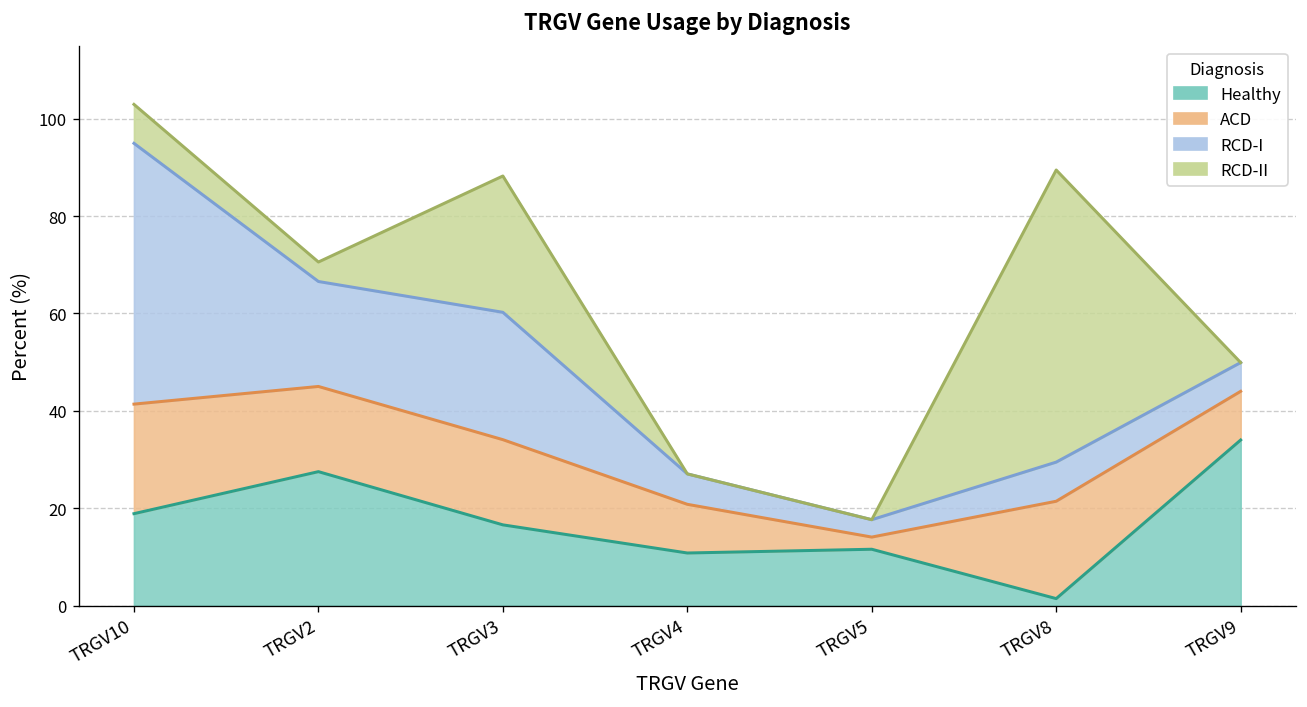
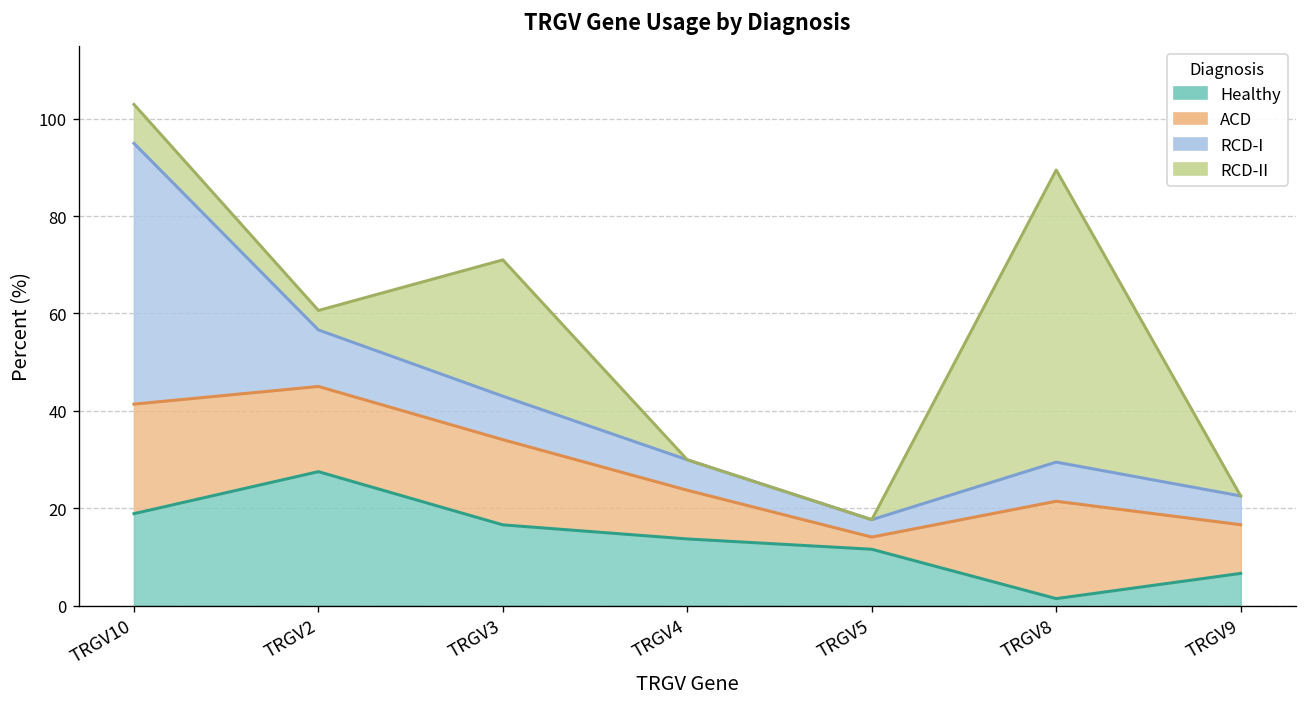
RCD-I, TRGV2: 22 -> 12
RCD-I, TRGV3: 26 -> 9
Healthy, TRGV4: 11 -> 14
Healthy, TRGV9: 34 -> 7
